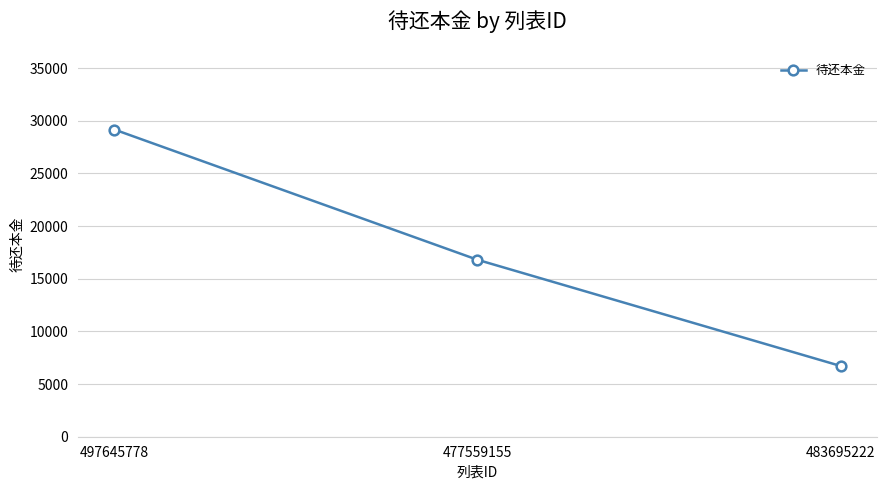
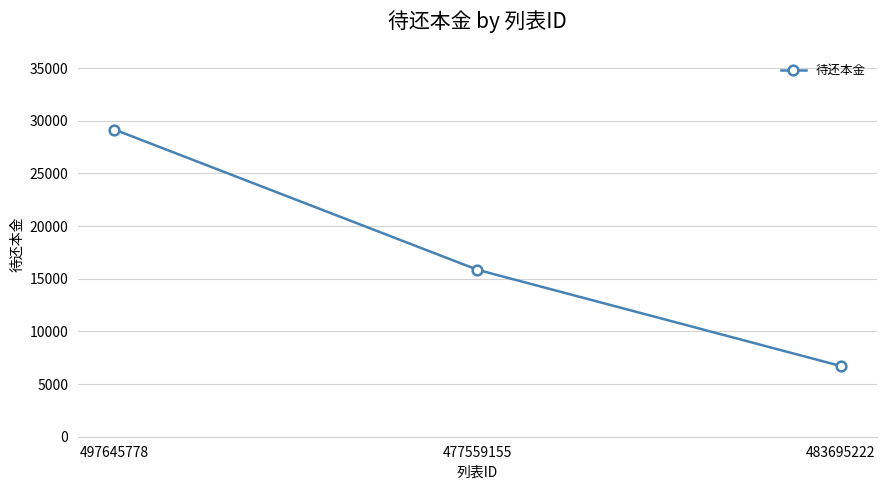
477559155: 16800 -> 15800
